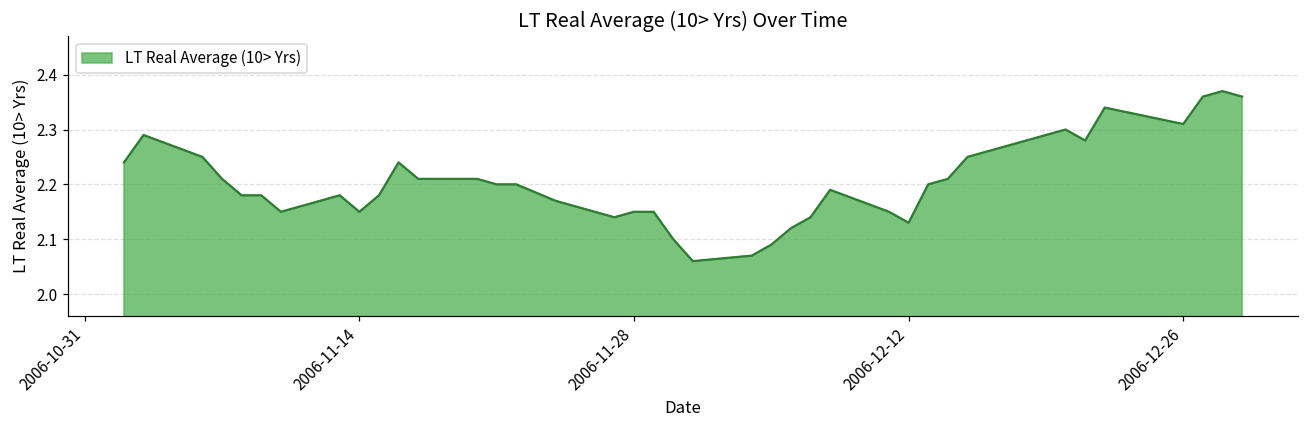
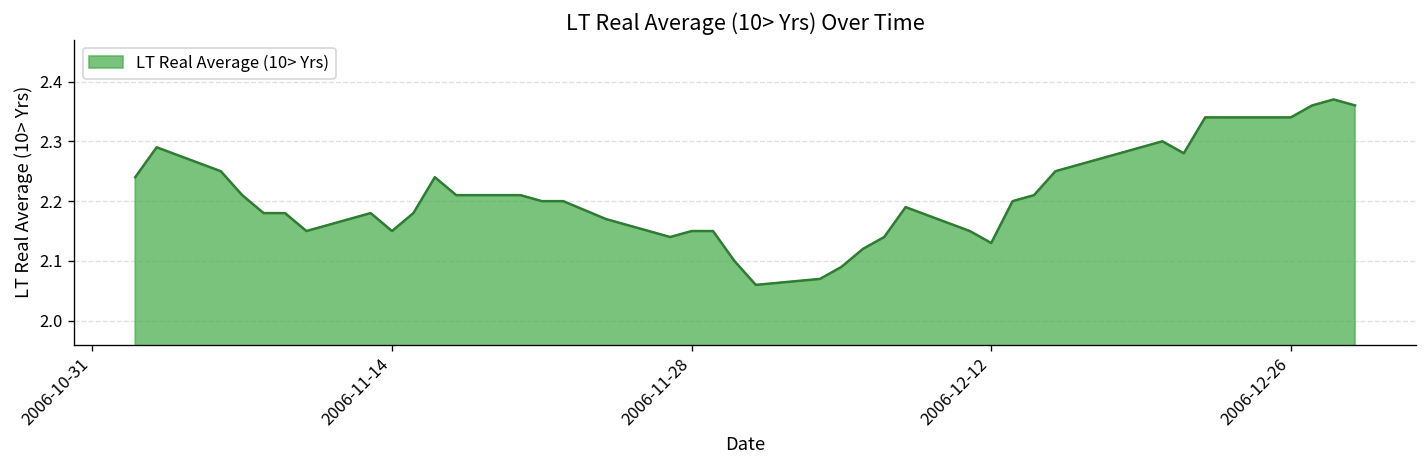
2006-12-26: 2.31 -> 2.34
